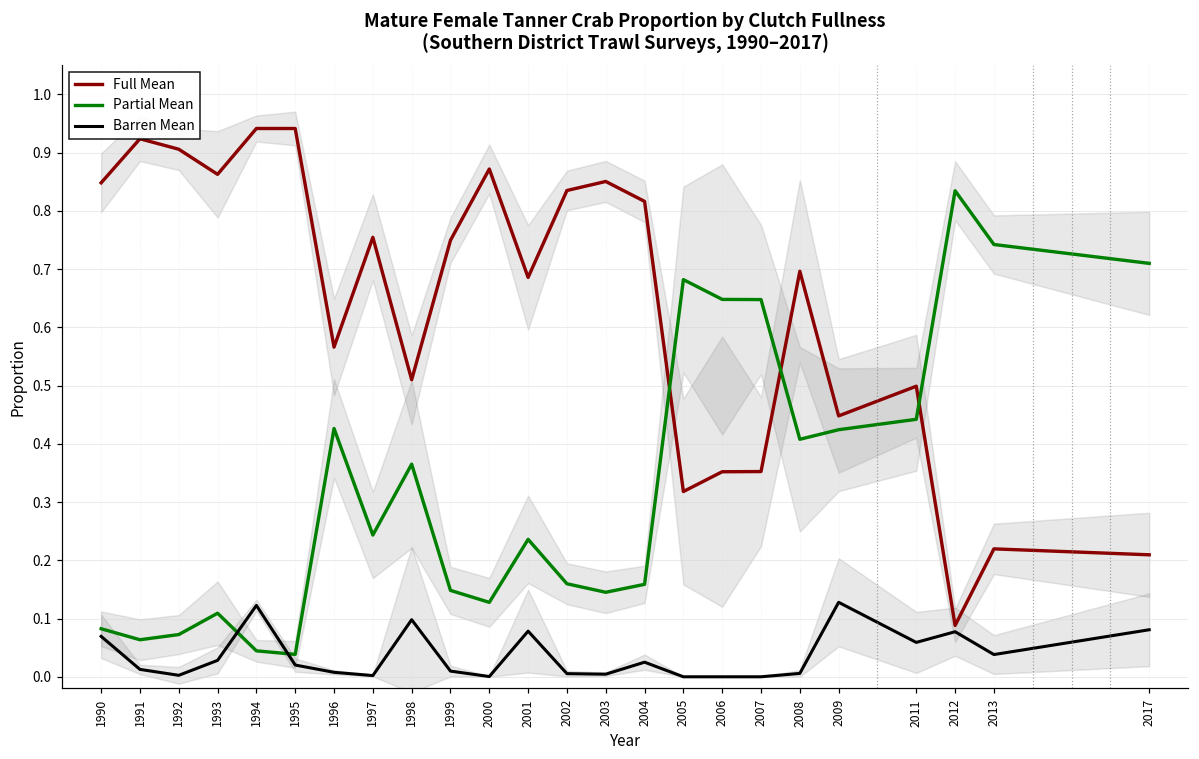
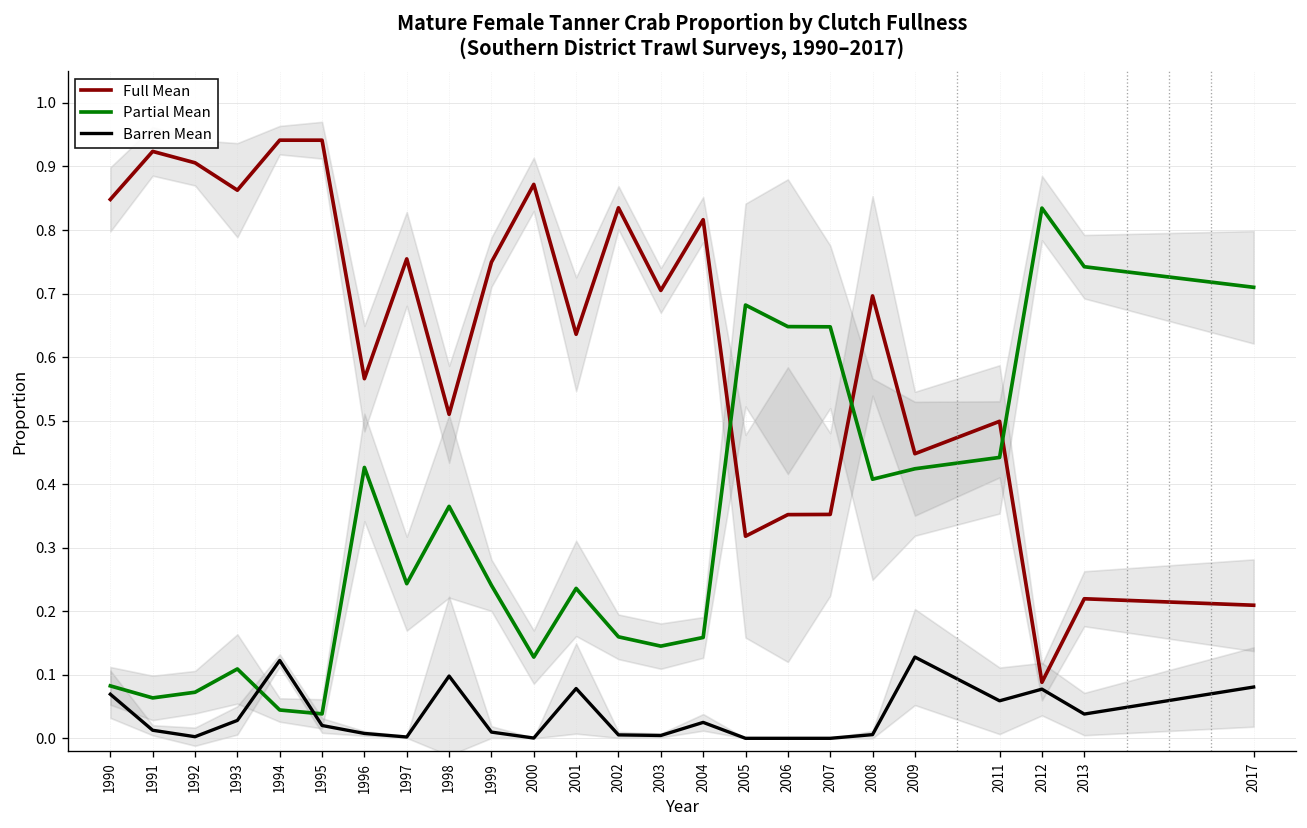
Partial Mean, 1999: 0.15 -> 0.24
Full Mean, 2001: 0.69 -> 0.64
Full Mean, 2003: 0.85 -> 0.70
